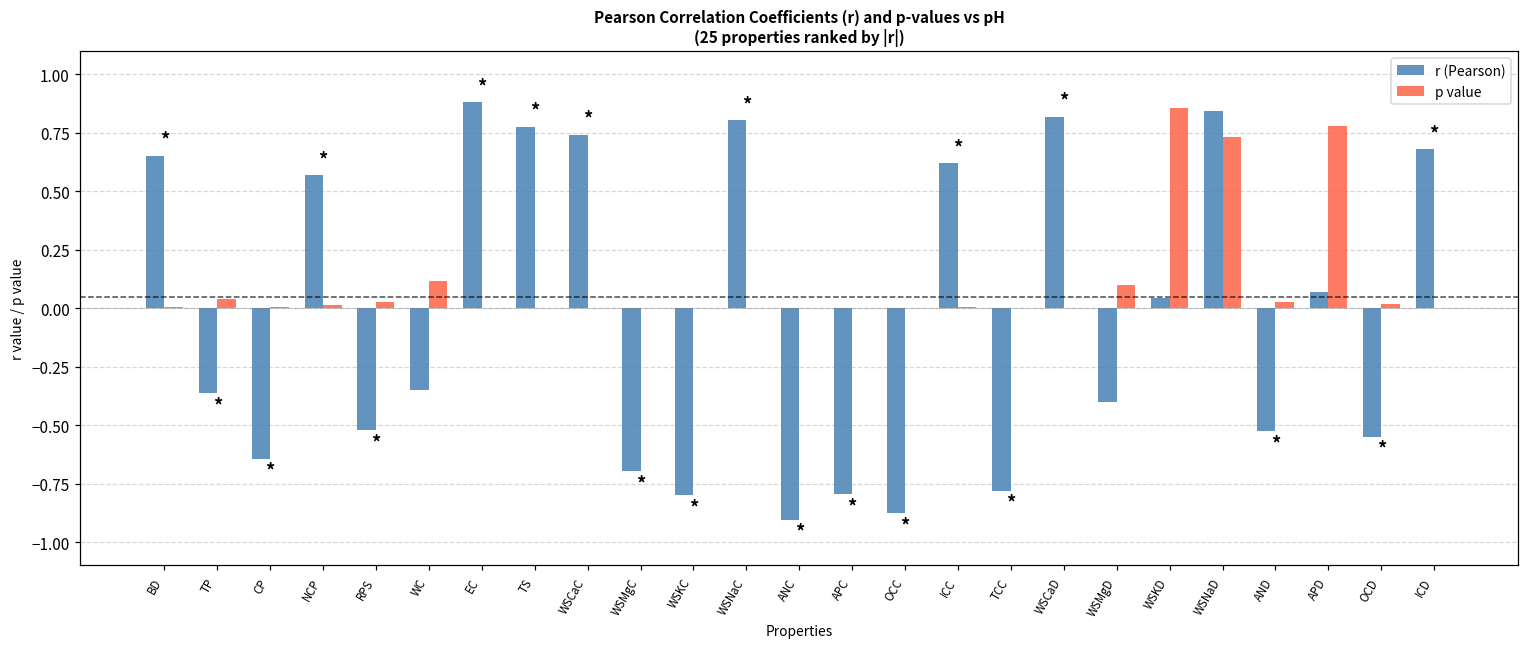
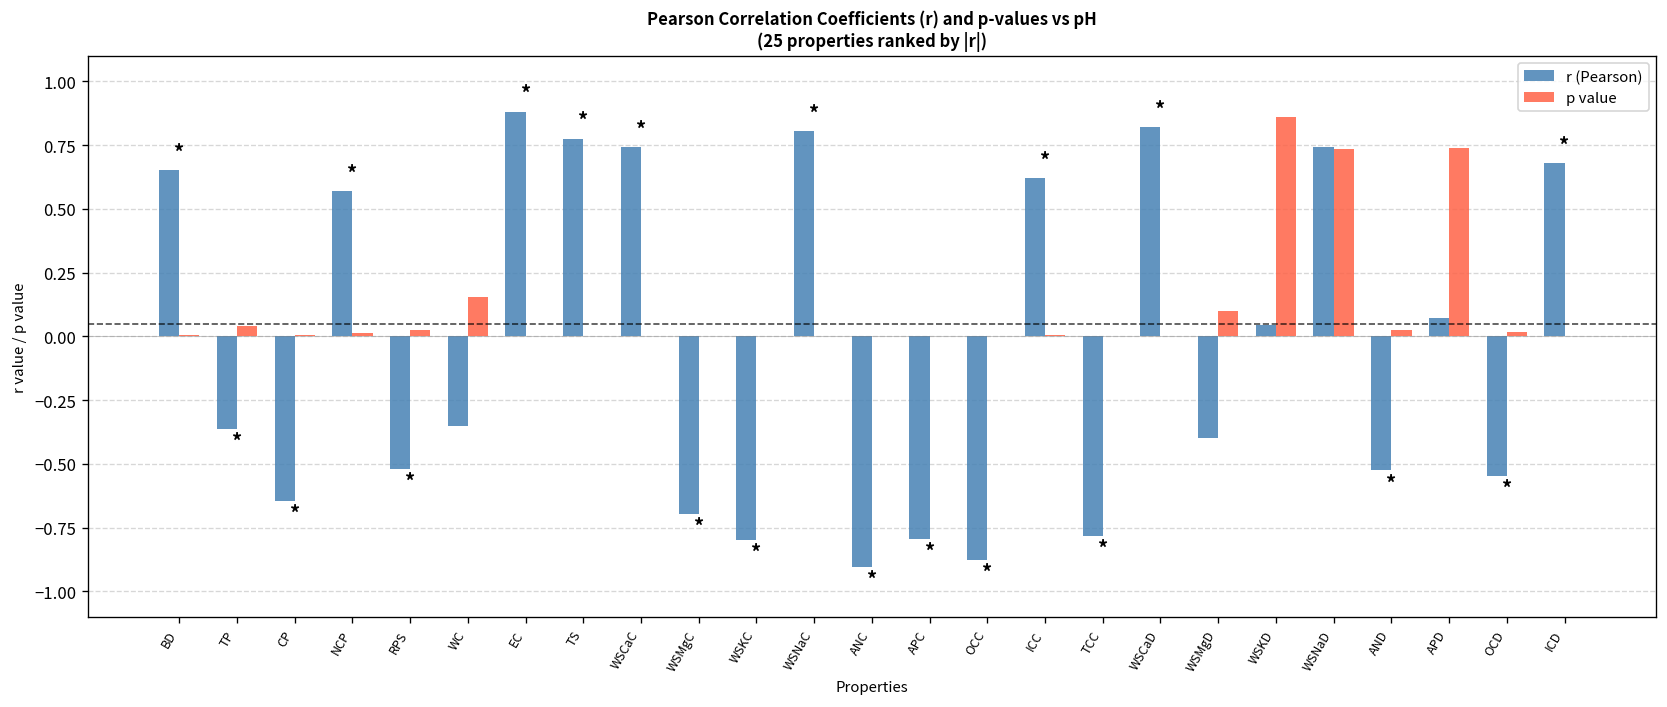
p value, WC: 0.12 -> 0.15
r (Pearson), WSNaD: 0.84 -> 0.74
p value, APD: 0.78 -> 0.74
